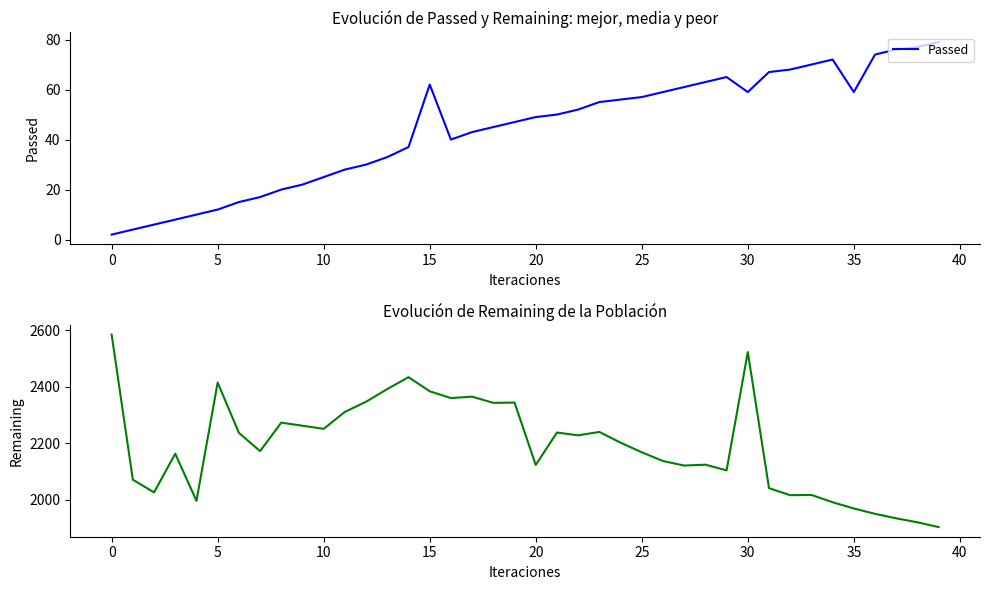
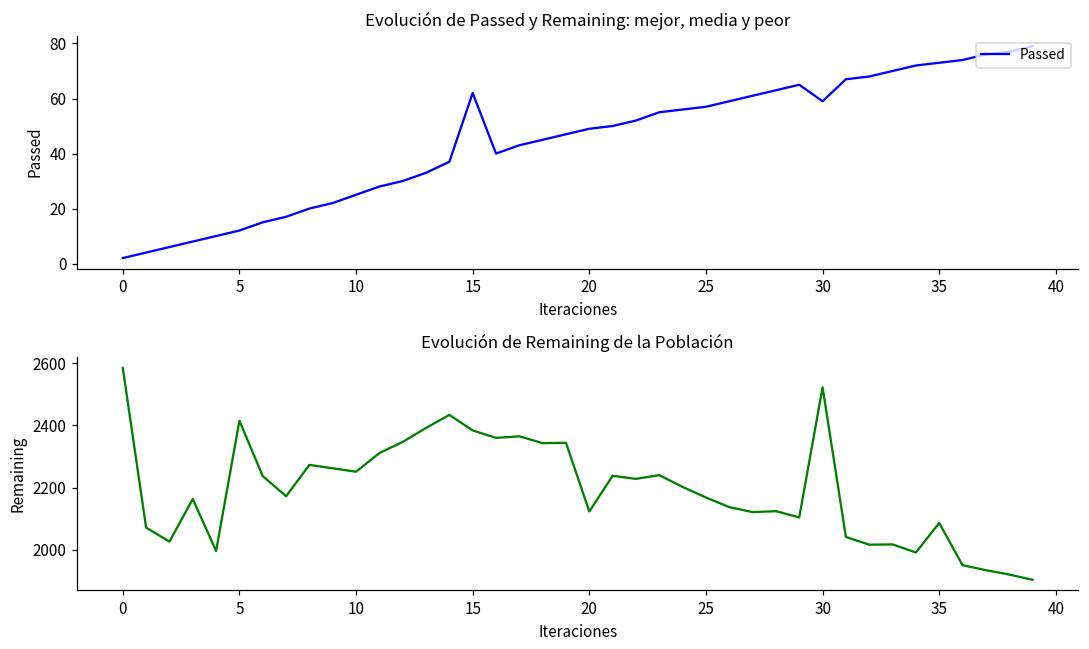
Evolución de Passed y Remaining: mejor, media y peor, 35: 59 -> 73
Evolución de Remaining de la Población, 35: 1970 -> 2090
